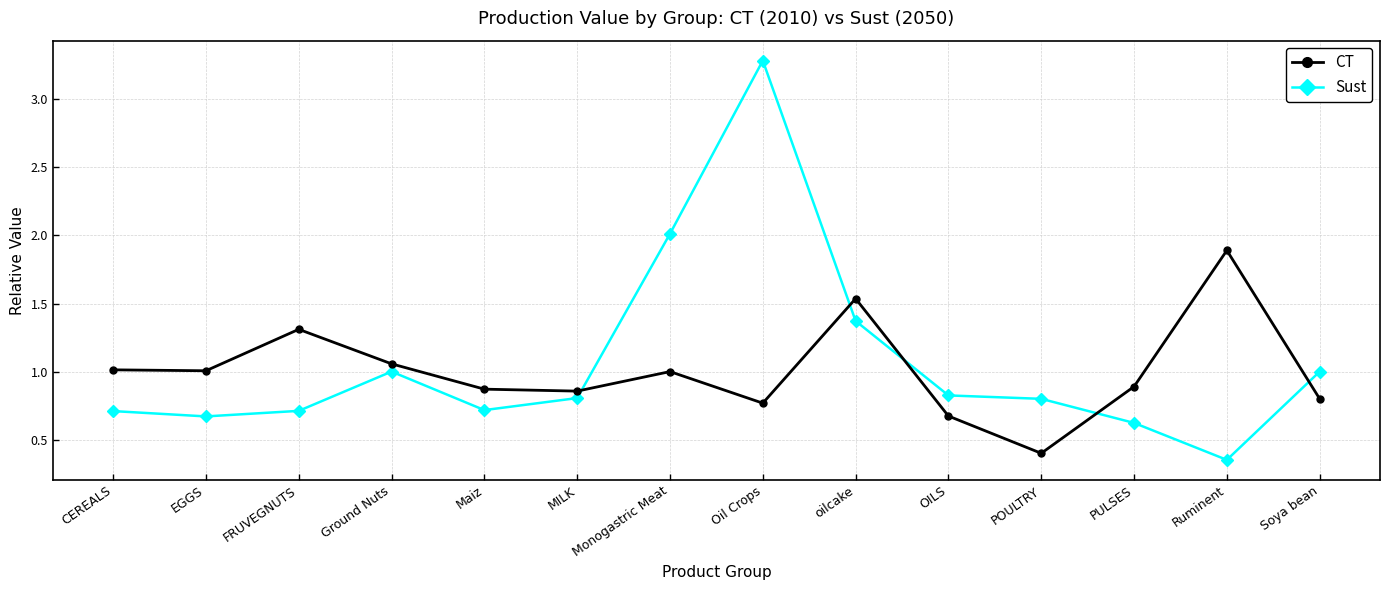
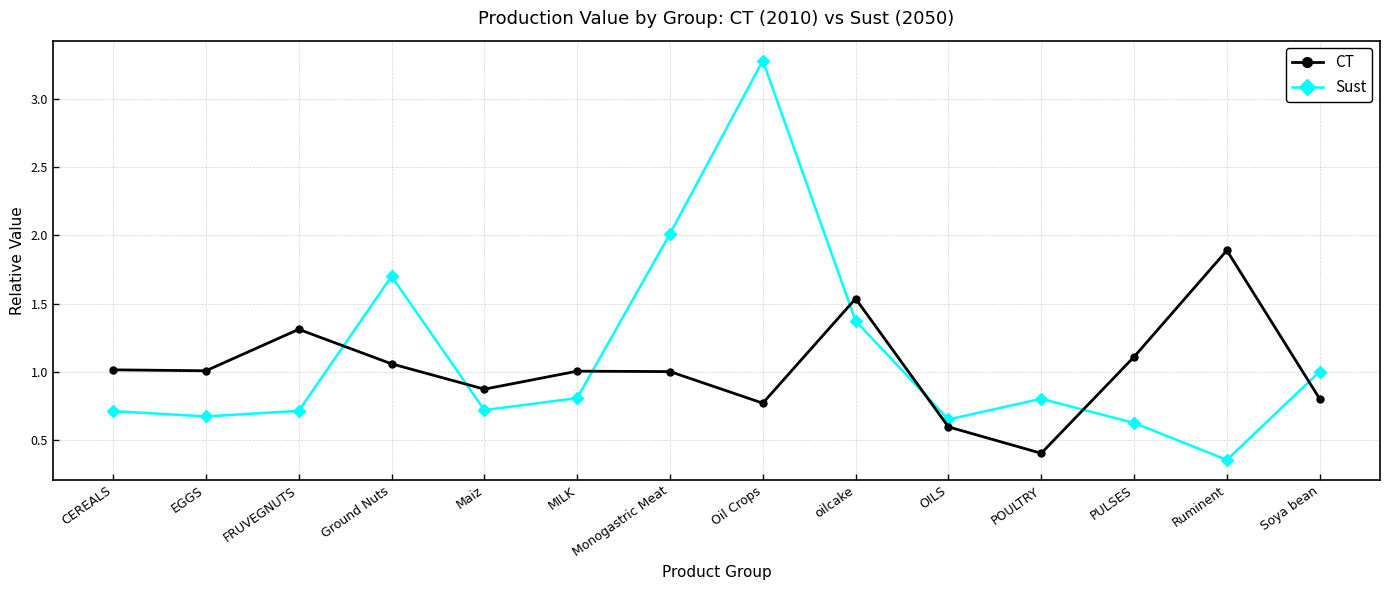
Sust, Ground Nuts: 1.0 -> 1.7
CT, MILK: 0.86 -> 1.00
CT, OILS: 0.67 -> 0.59
Sust, OILS: 0.83 -> 0.65
CT, PULSES: 0.89 -> 1.11
